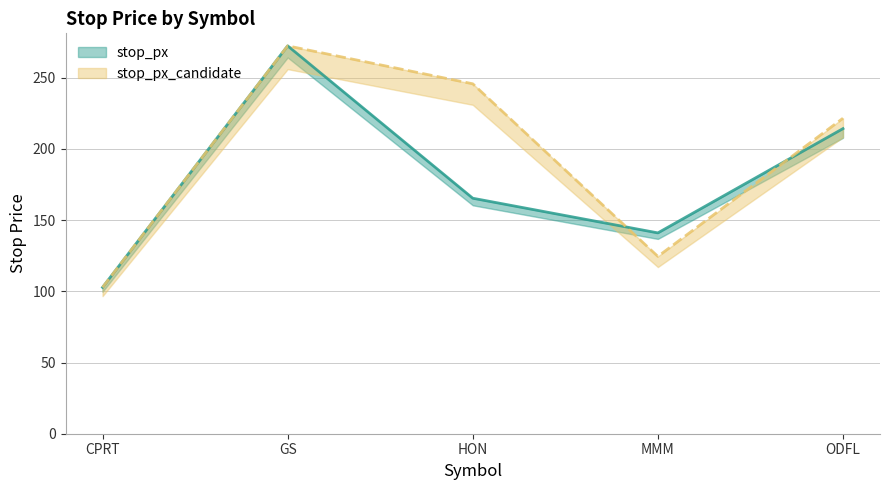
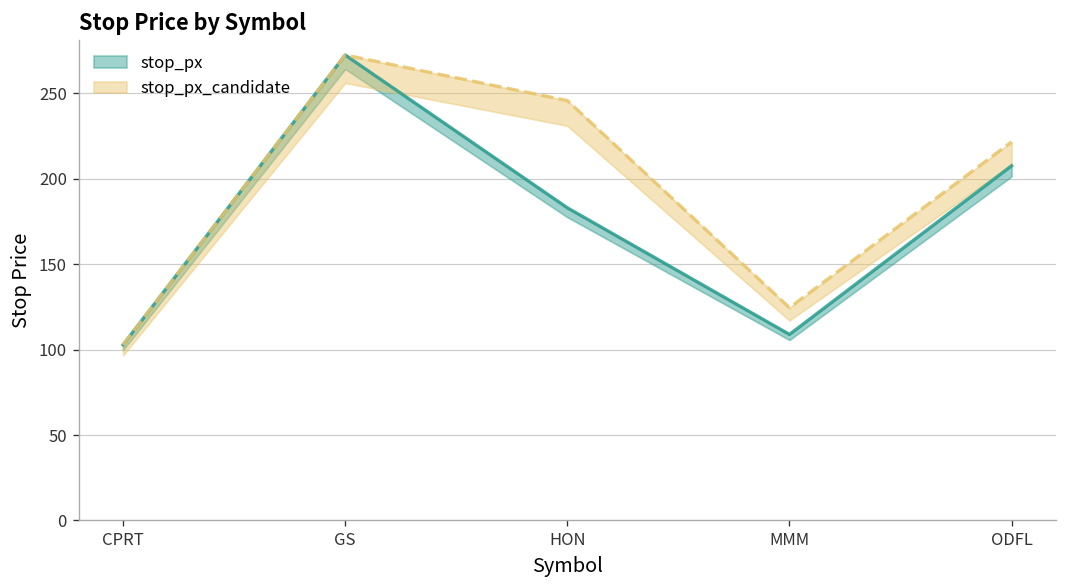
stop_px, HON: 165 -> 183
stop_px, MMM: 141 -> 109
stop_px, ODFL: 214 -> 208
